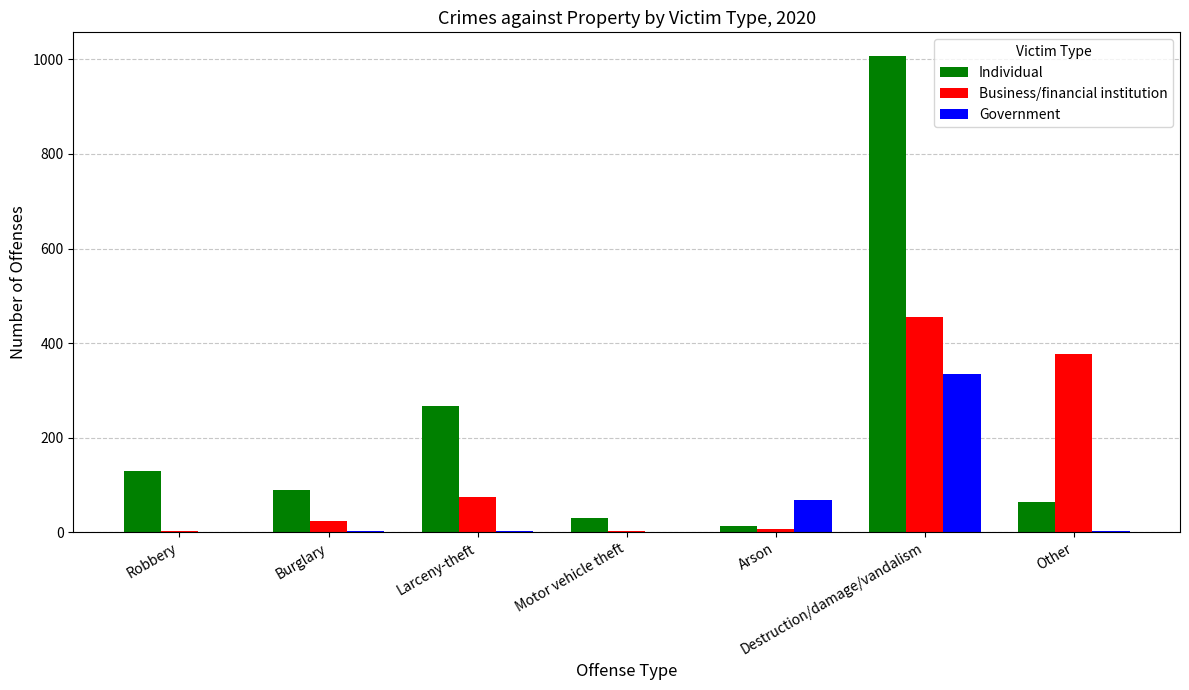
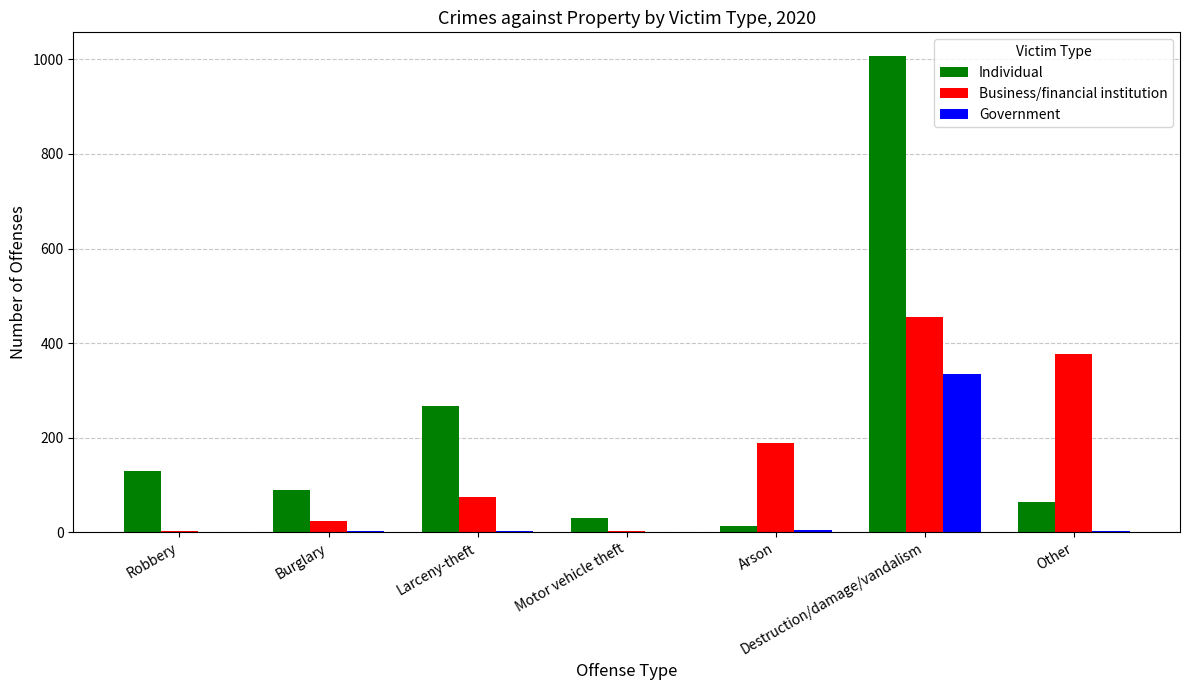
Business/financial institution, Arson: 10 -> 190
Government, Arson: 70 -> 0
